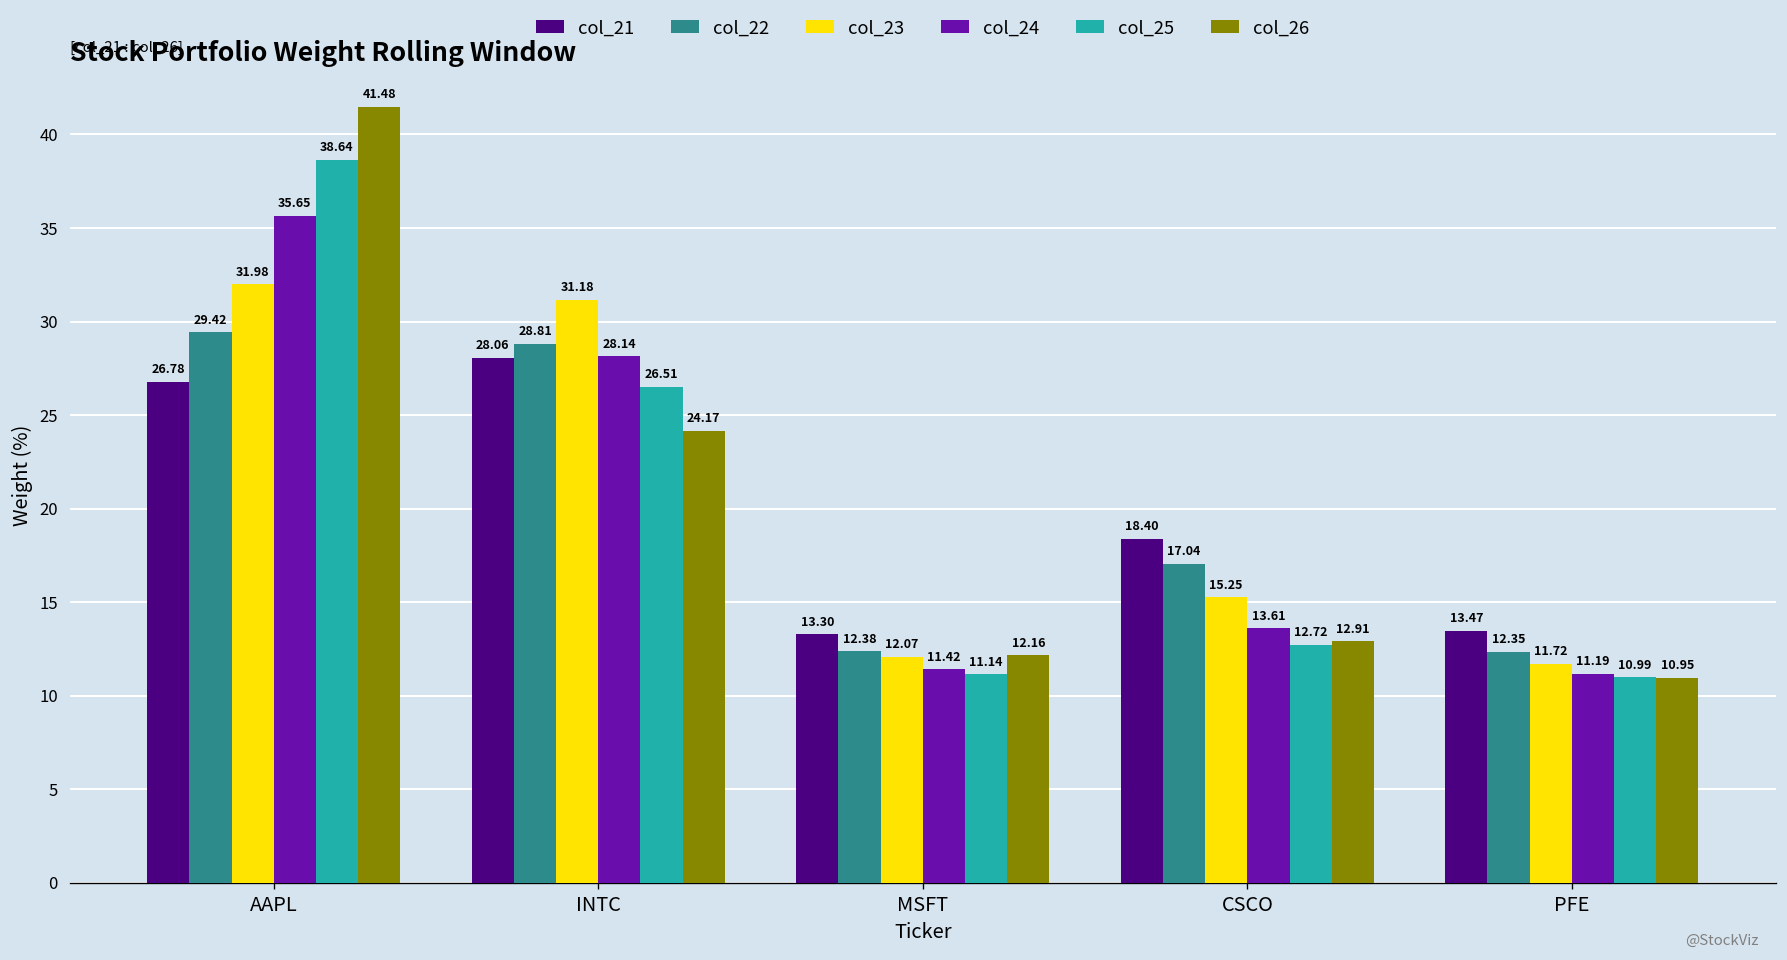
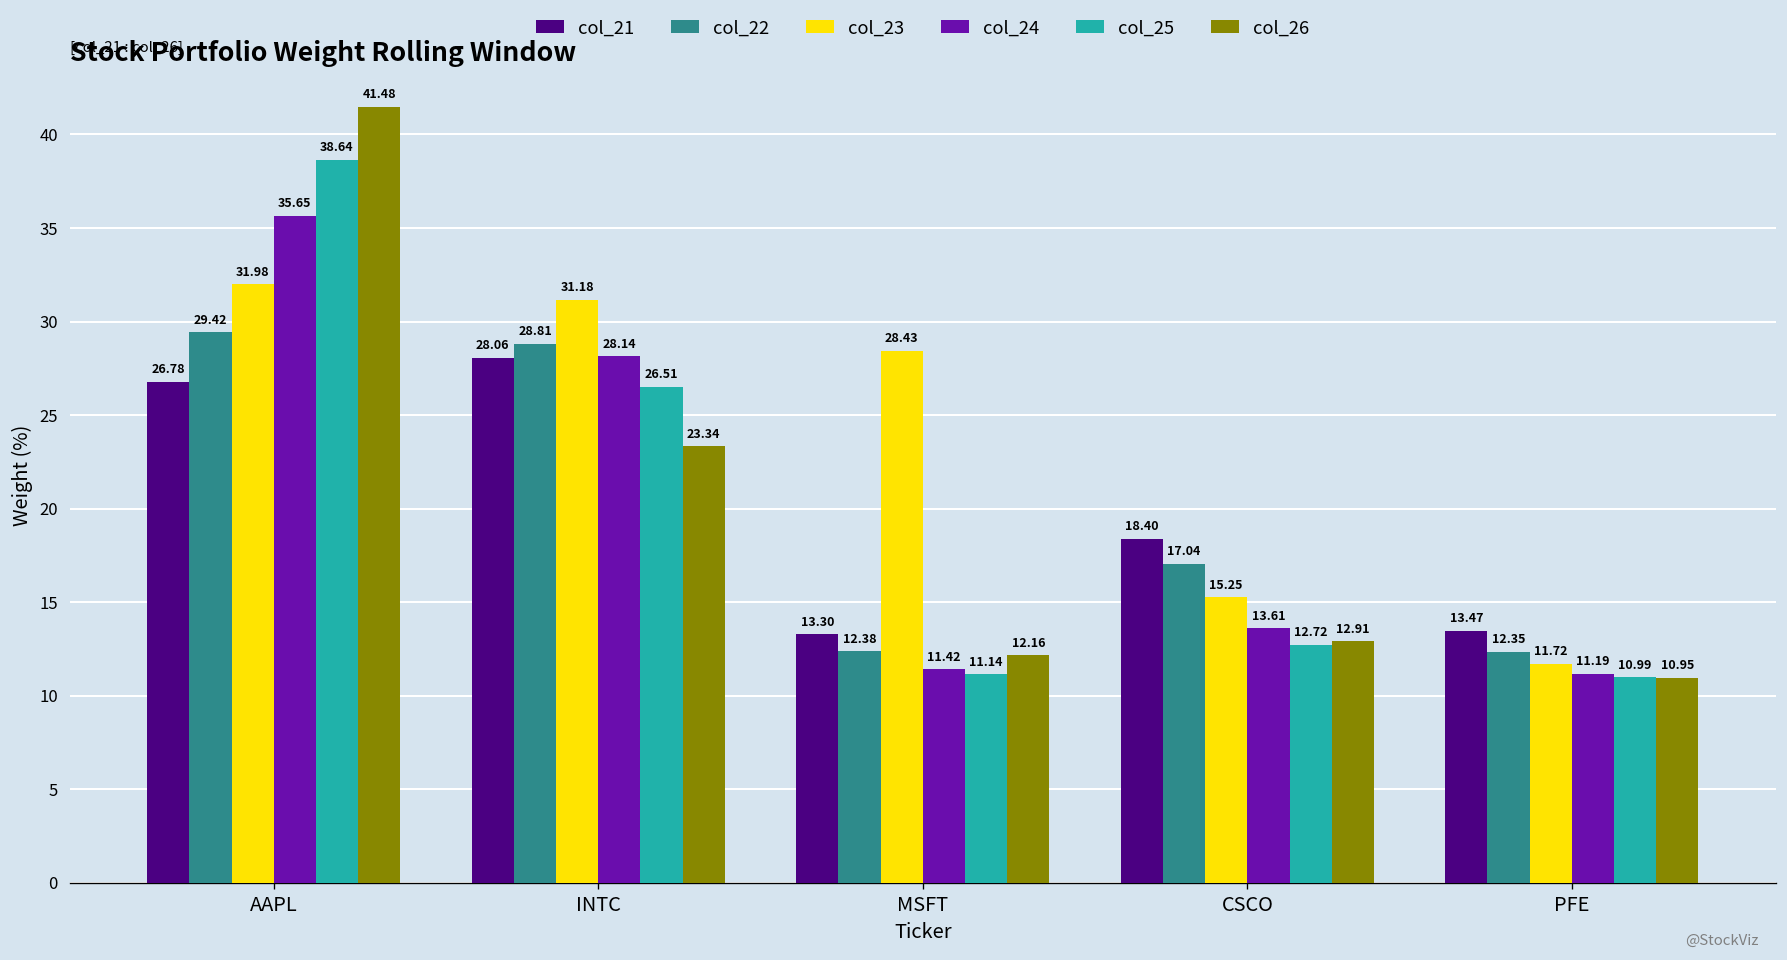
col_26, INTC: 24.17 -> 23.34
col_23, MSFT: 12.07 -> 28.43
